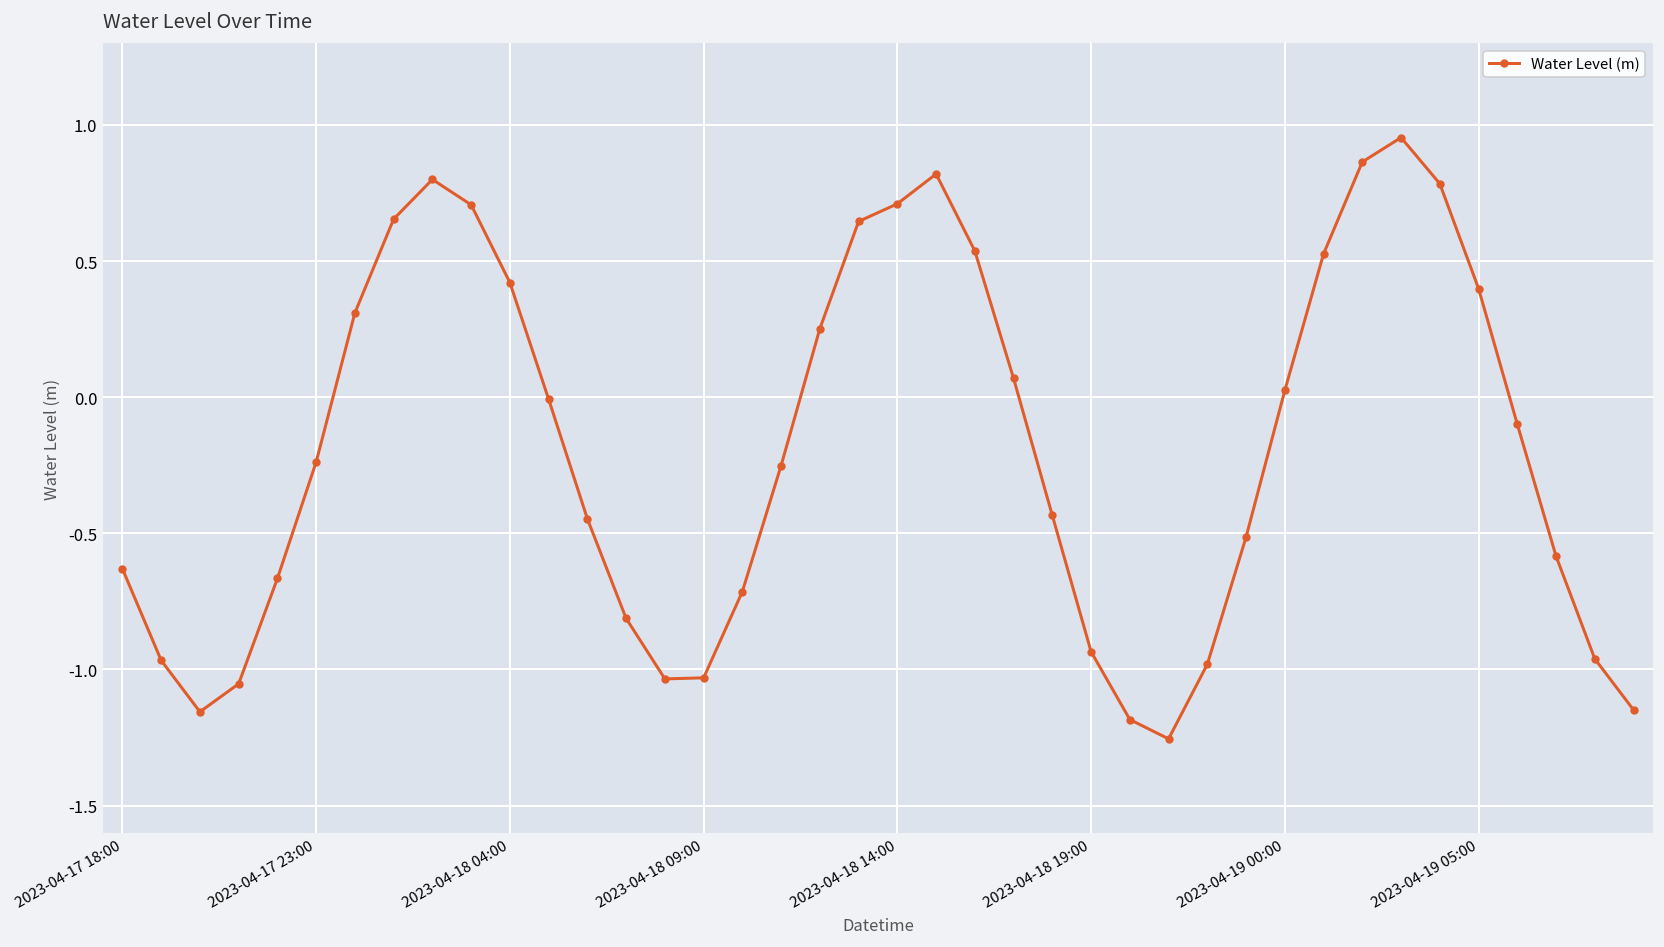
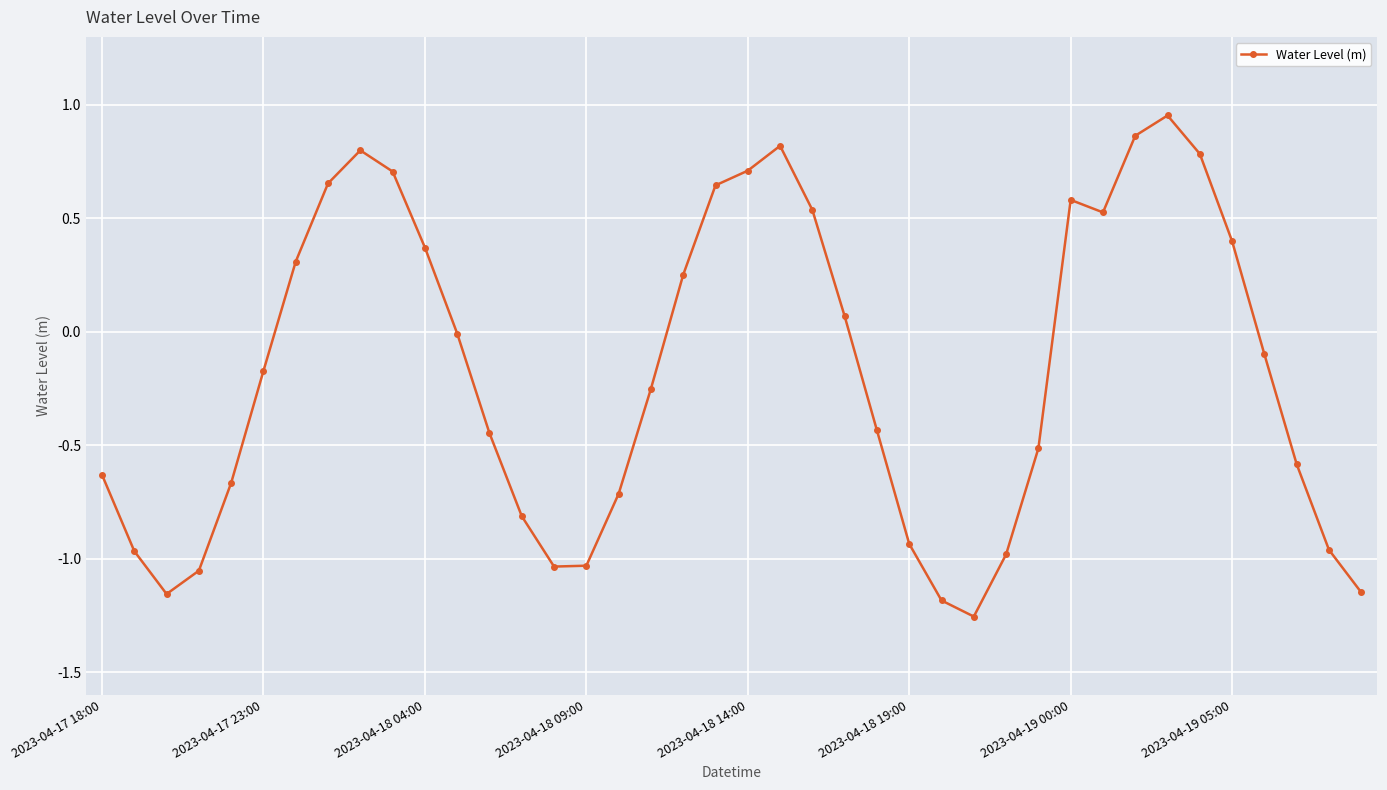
2023-04-17 23:00: -0.24 -> -0.17
2023-04-18 04:00: 0.42 -> 0.37
2023-04-19 00:00: 0.02 -> 0.58
